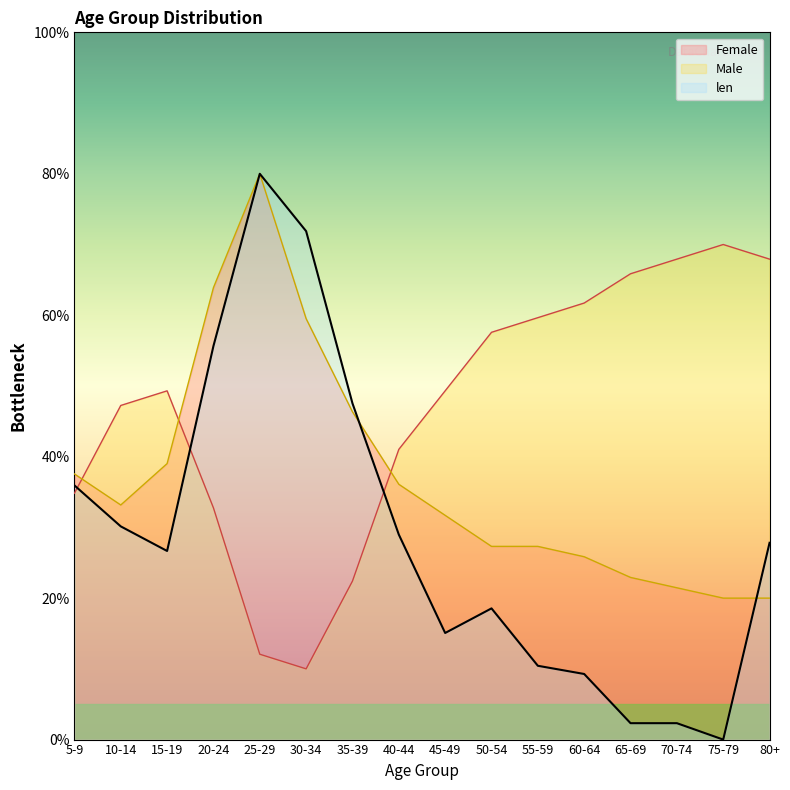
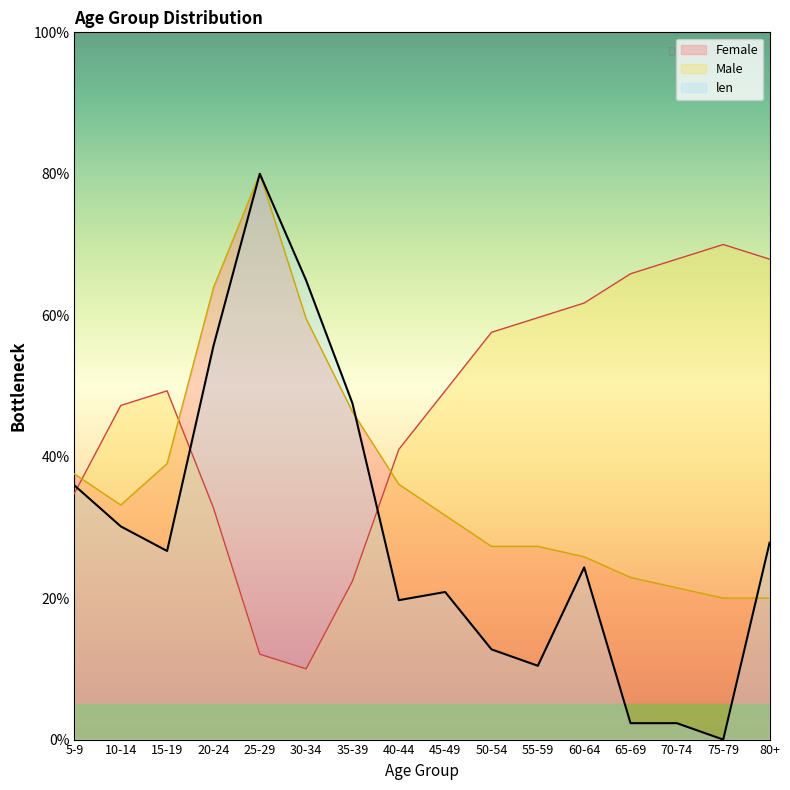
len, 30-34: 72% -> 65%
len, 40-44: 29% -> 20%
len, 45-49: 15% -> 21%
len, 50-54: 19% -> 13%
len, 60-64: 9% -> 24%
